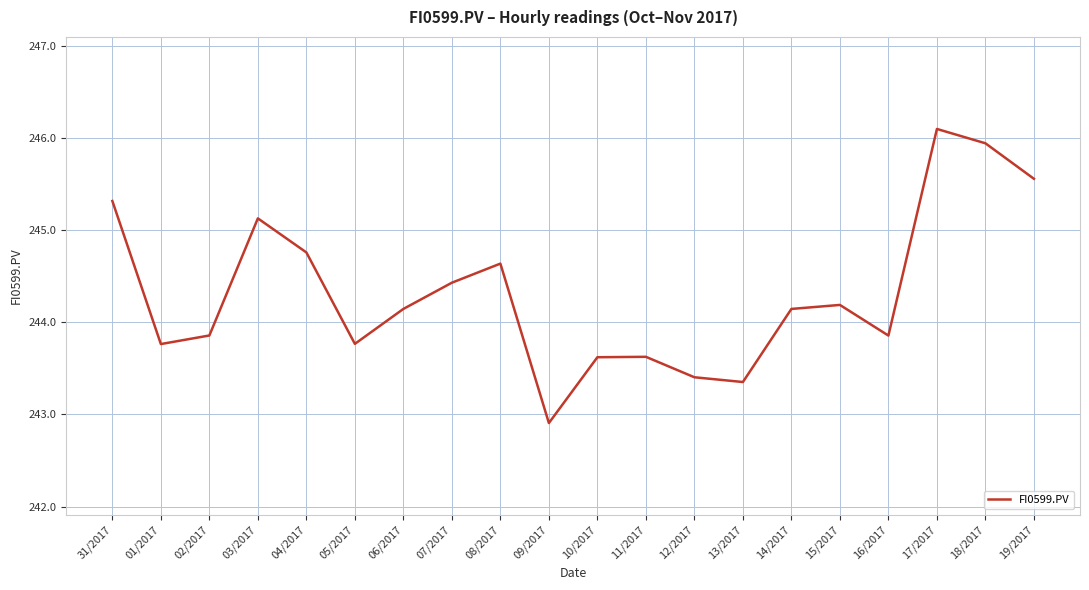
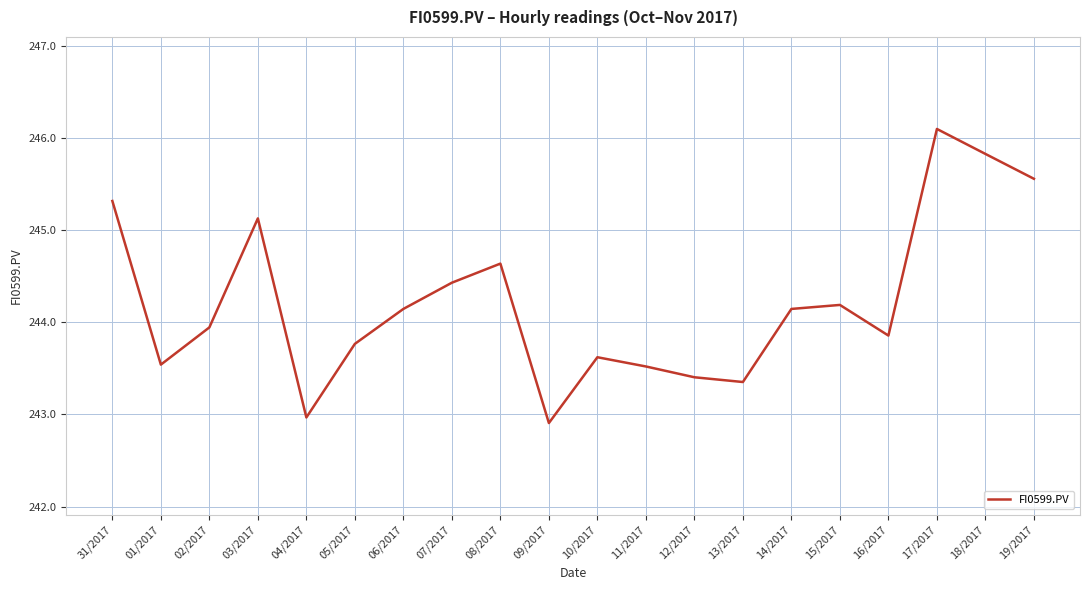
01/2017: 243.8 -> 243.5
02/2017: 243.86 -> 243.95
04/2017: 244.8 -> 243.0
11/2017: 243.6 -> 243.5
18/2017: 245.9 -> 245.8
